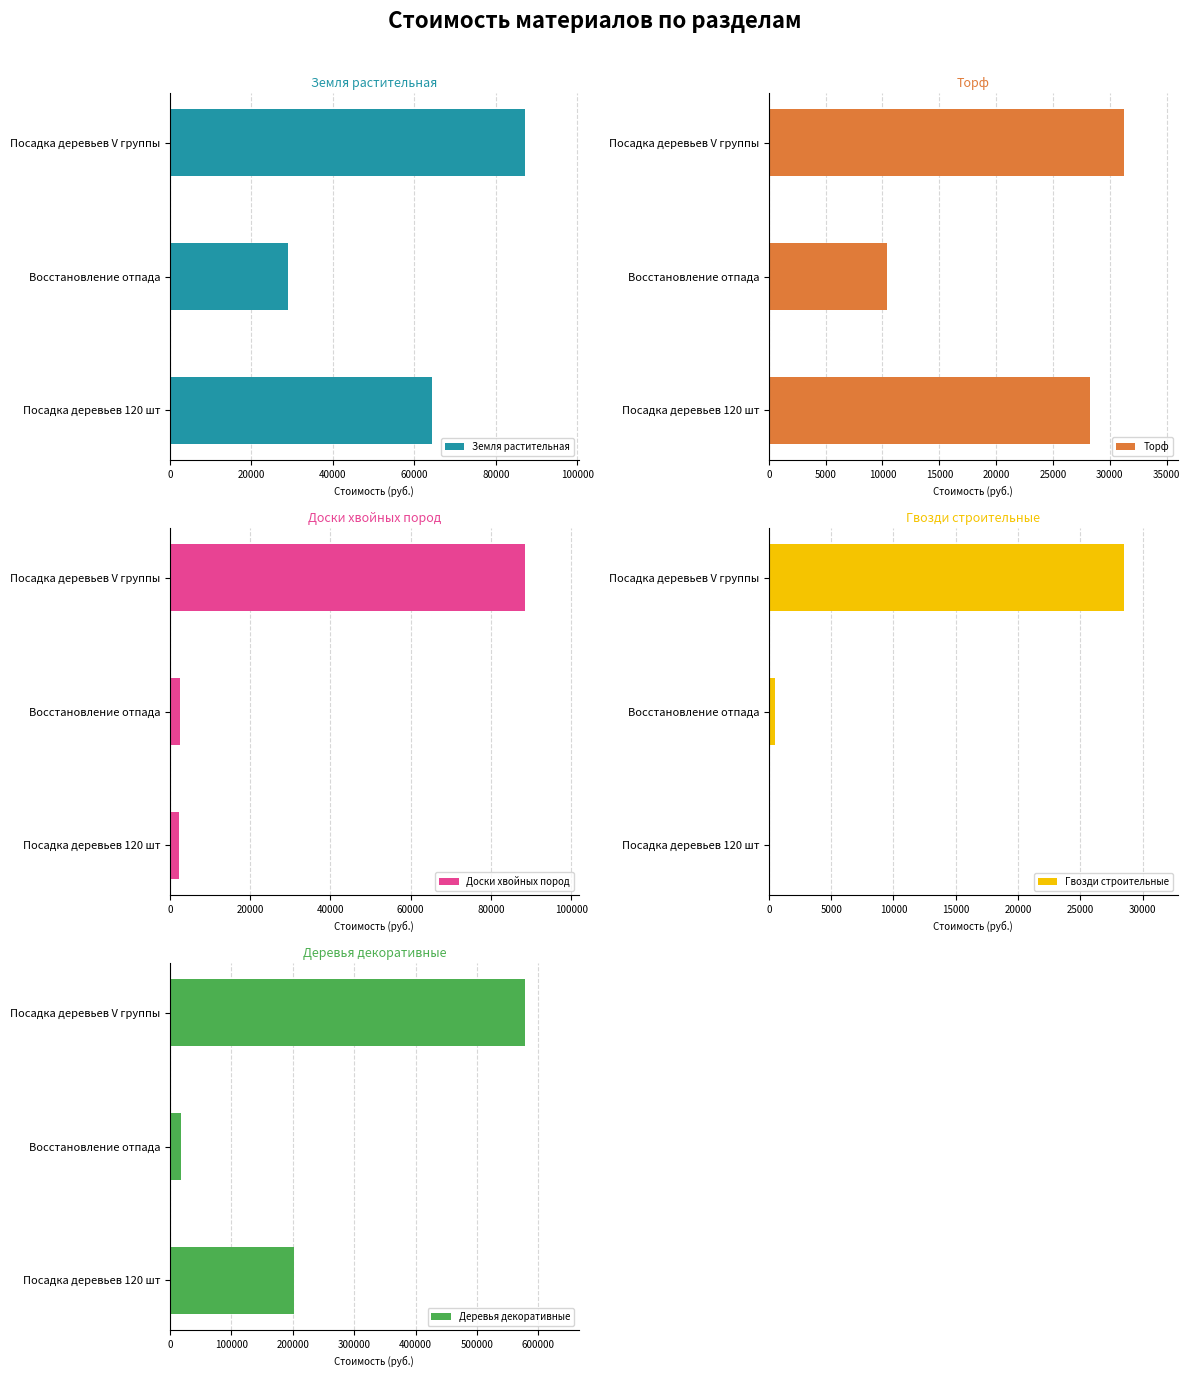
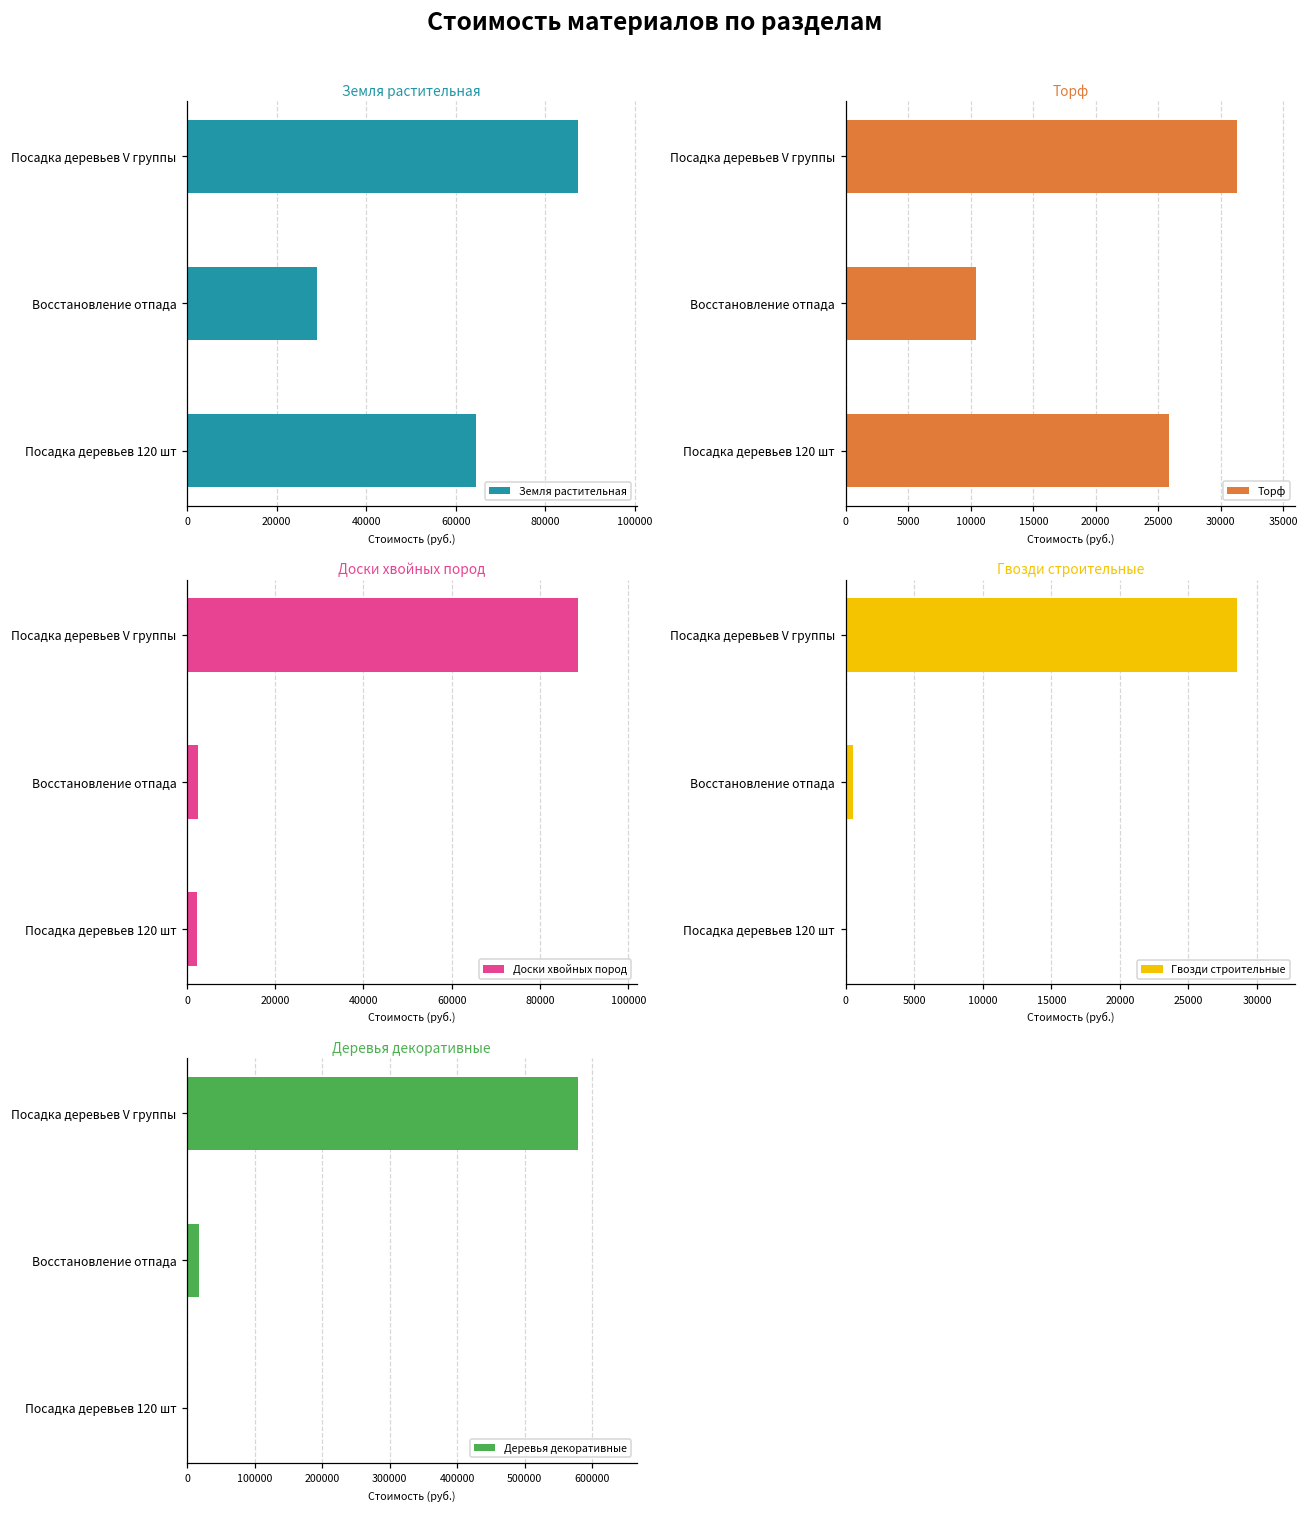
Торф, Посадка деревьев 120 шт: 28300 -> 25900
Деревья декоративные, Посадка деревьев 120 шт: 200000 -> 0
